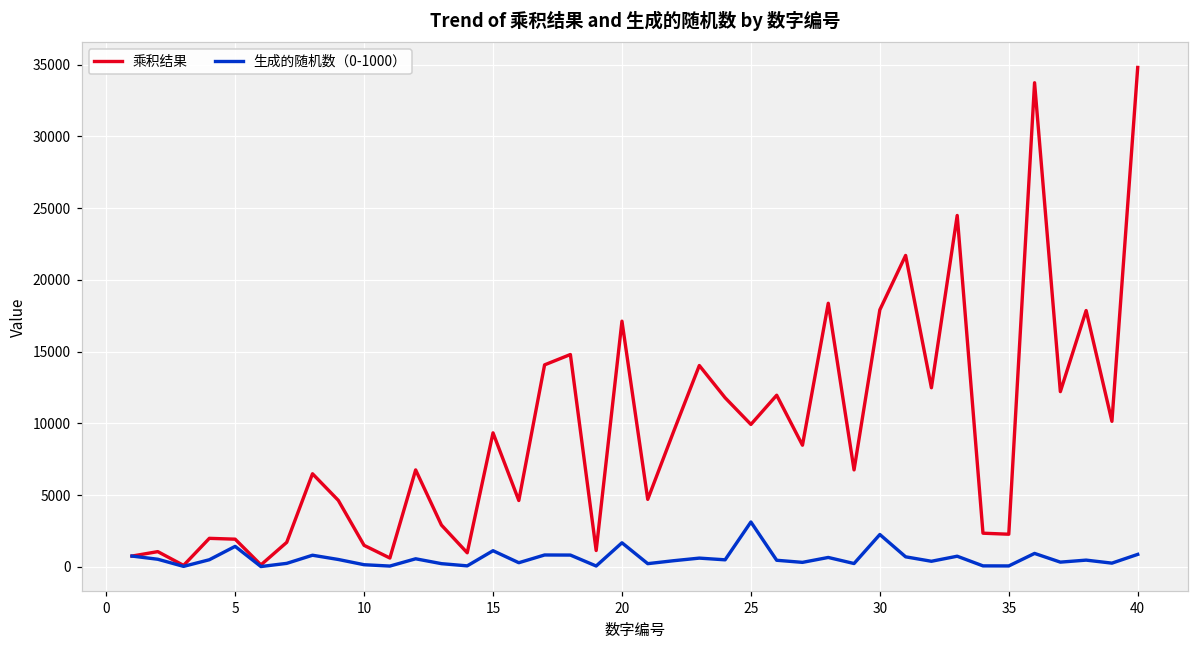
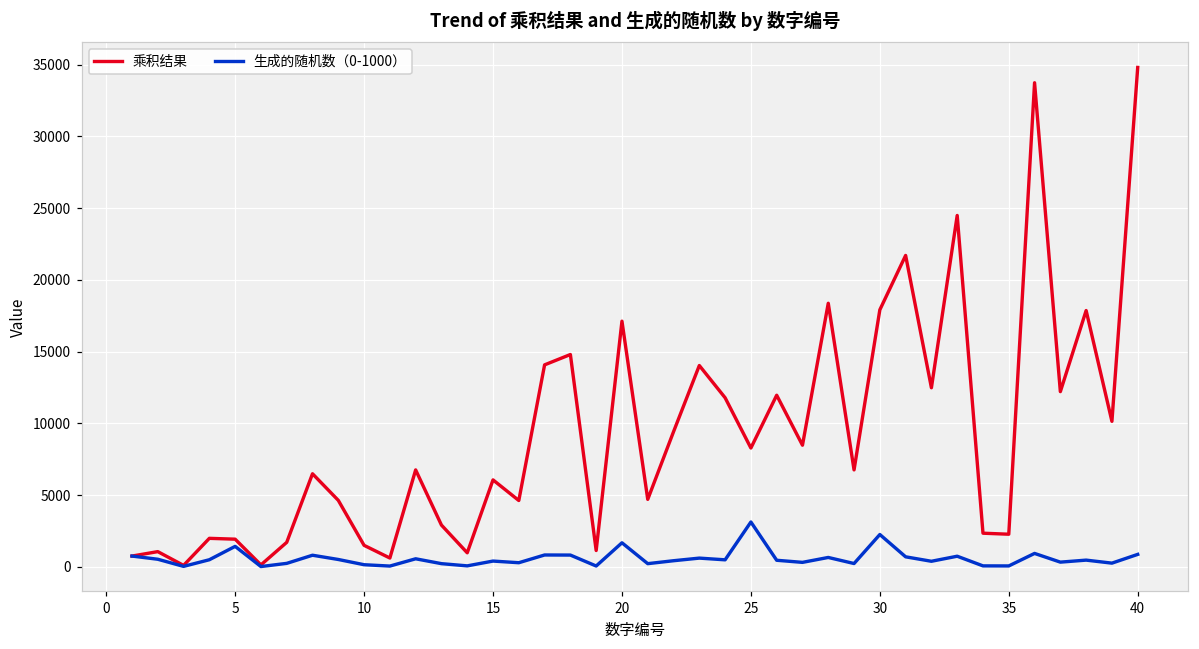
乘积结果, 15: 9300 -> 6100
生成的随机数（0-1000）, 15: 1100 -> 400
乘积结果, 25: 9900 -> 8300
